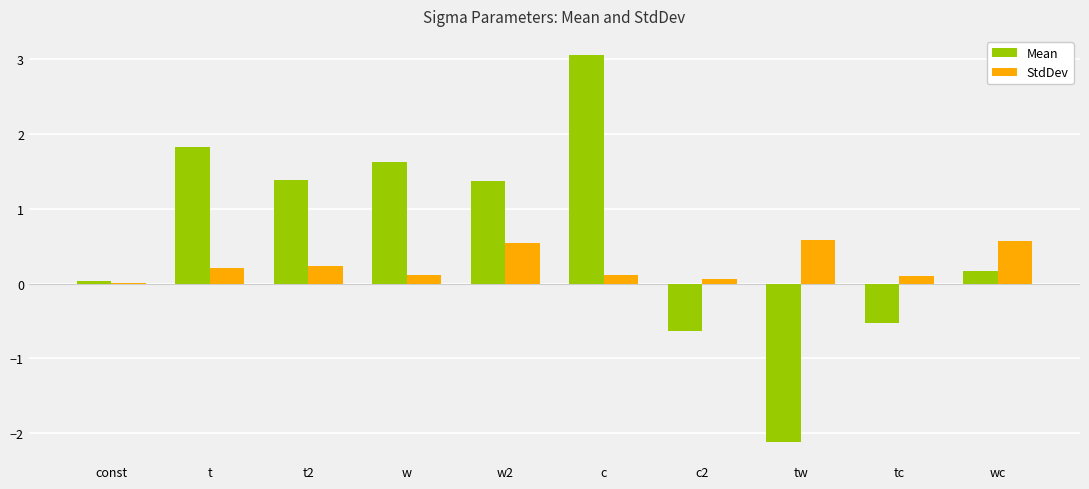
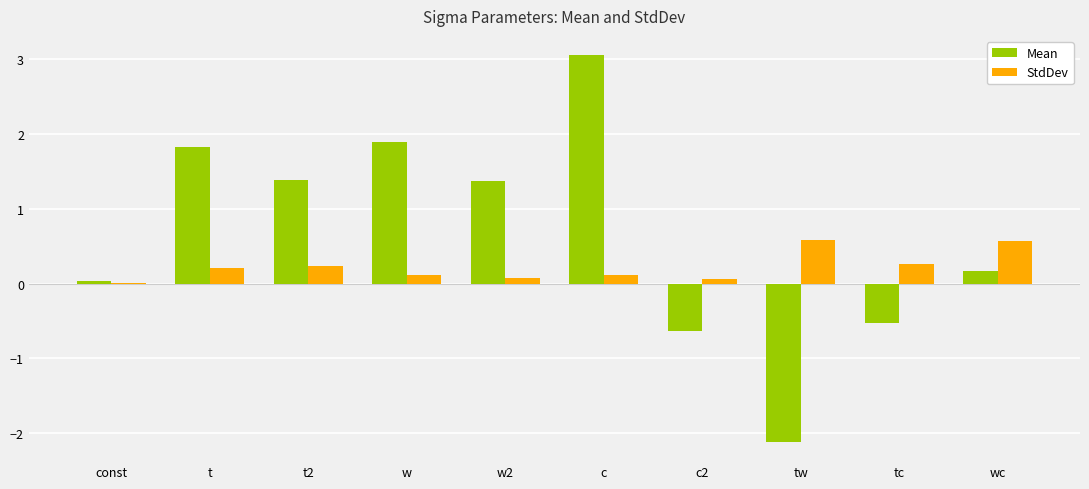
Mean, w: 1.6 -> 1.9
StdDev, w2: 0.5 -> 0.1
StdDev, tc: 0.1 -> 0.3
